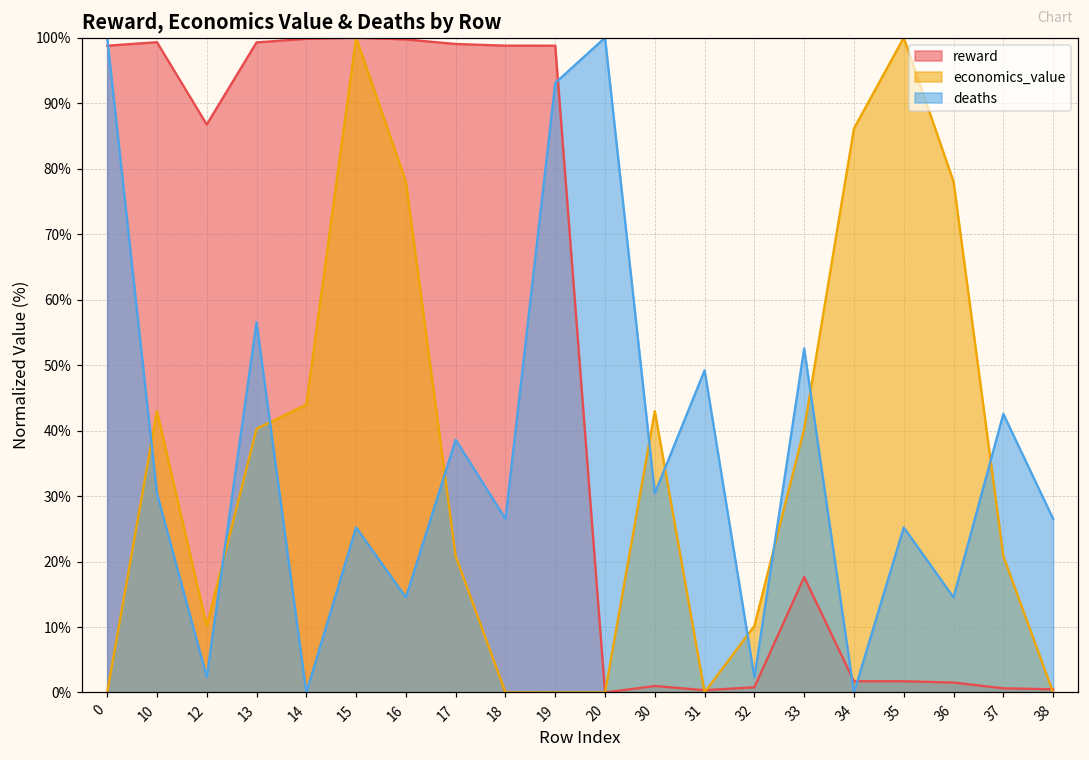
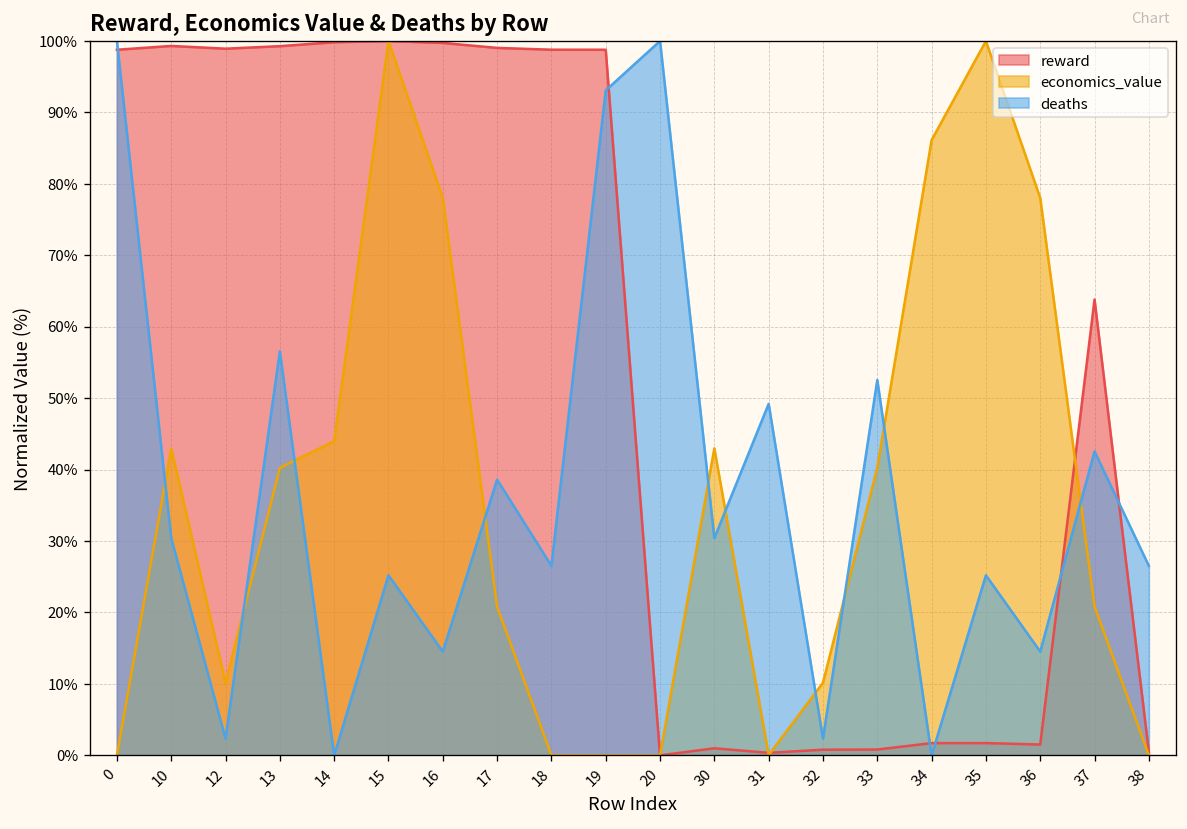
reward, 12: 87% -> 99%
reward, 33: 18% -> 1%
reward, 37: 1% -> 64%
